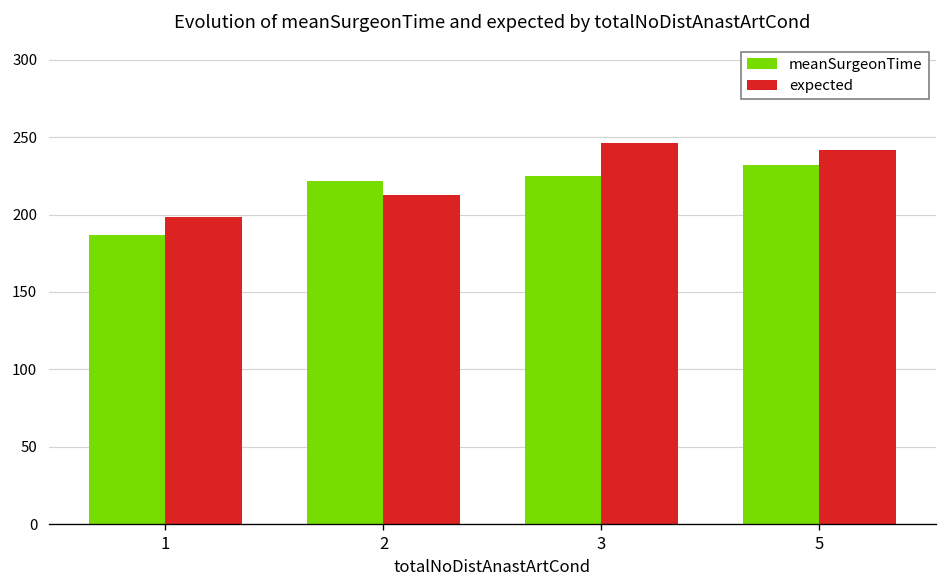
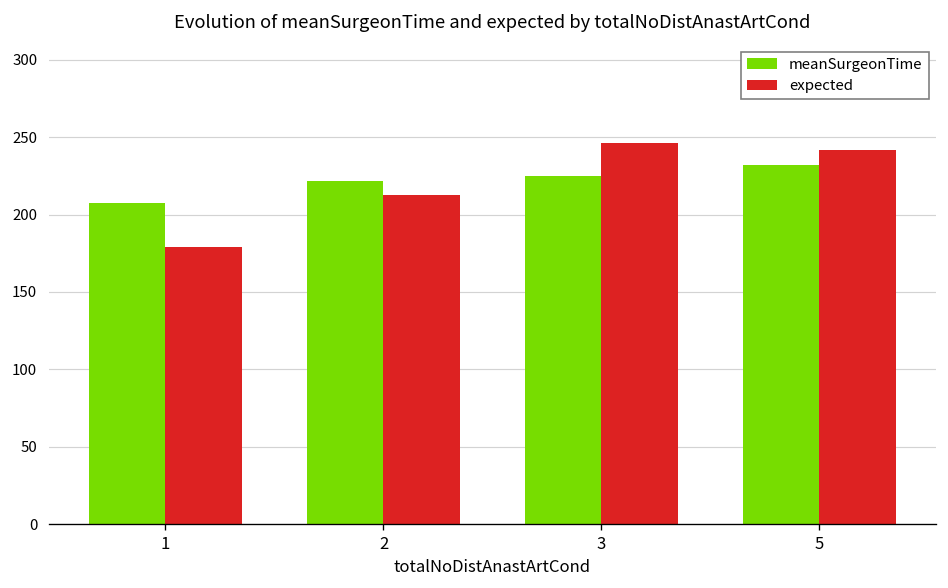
meanSurgeonTime, 1: 187 -> 207
expected, 1: 198 -> 179
